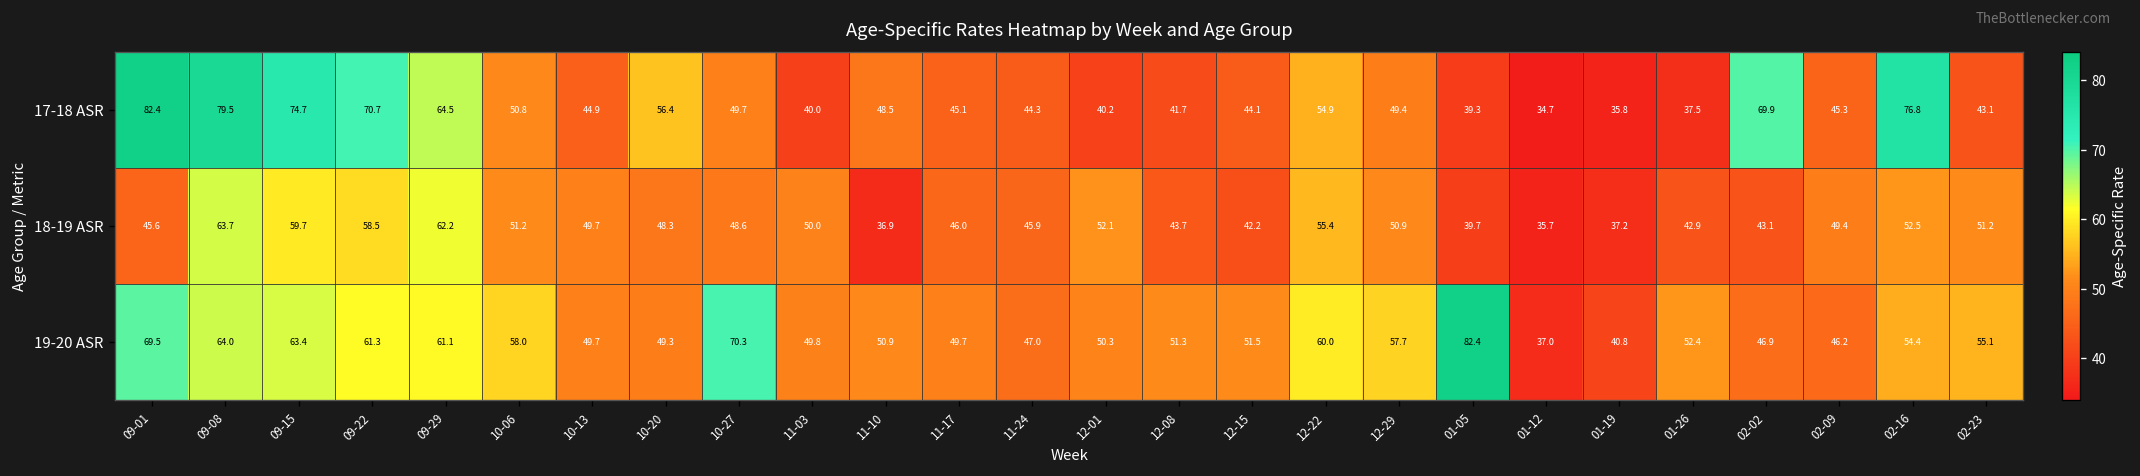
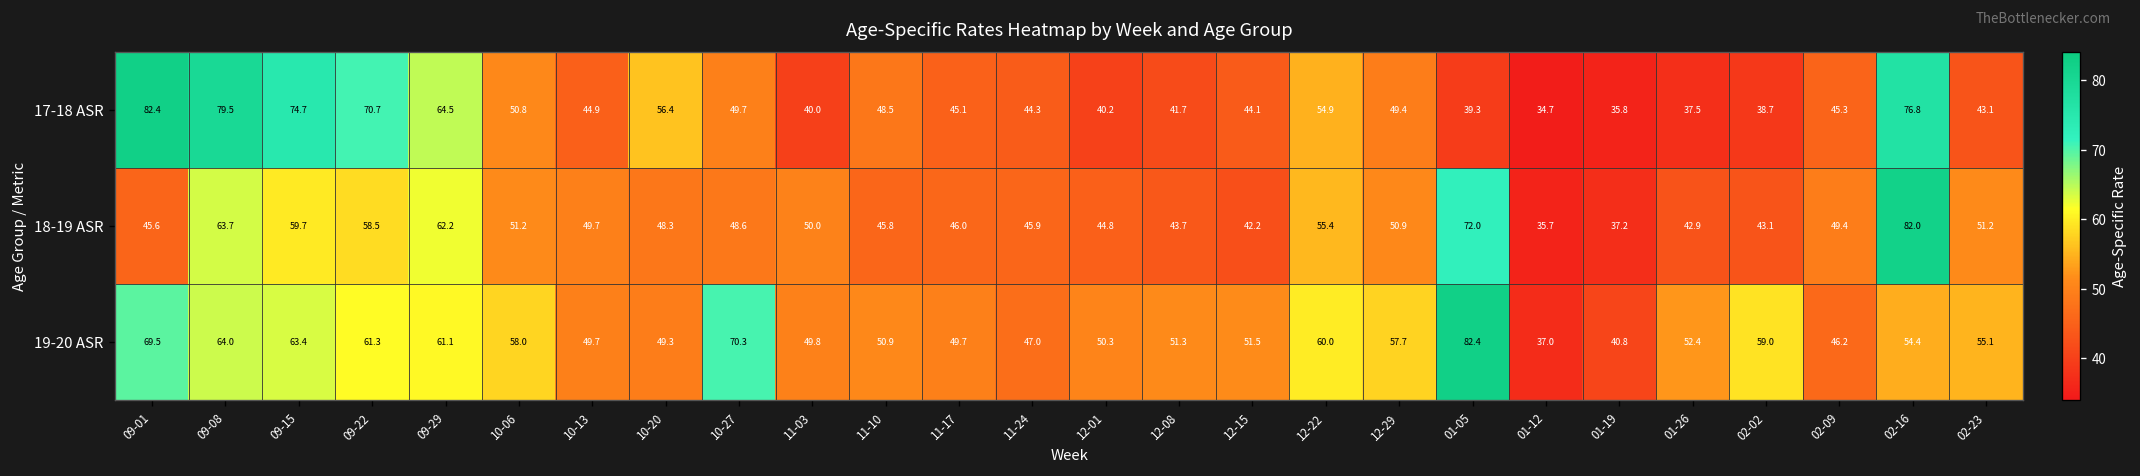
17-18 ASR, 02-02: 69.9 -> 38.7
18-19 ASR, 11-10: 36.9 -> 45.8
18-19 ASR, 12-01: 52.1 -> 44.8
18-19 ASR, 01-05: 39.7 -> 72.0
18-19 ASR, 02-16: 52.5 -> 82.0
19-20 ASR, 02-02: 46.9 -> 59.0
